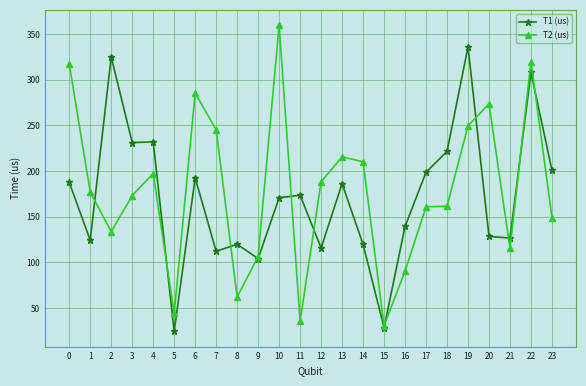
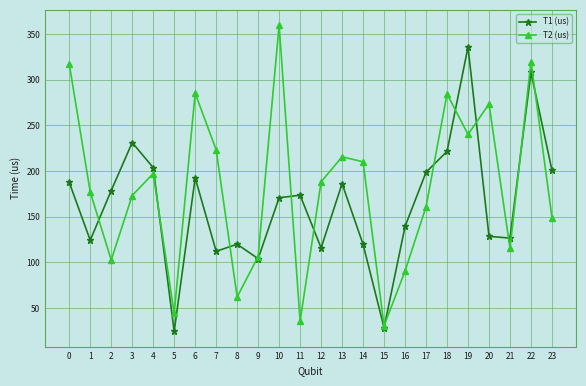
T1 (us), 2: 330 -> 180
T2 (us), 2: 130 -> 100
T1 (us), 4: 230 -> 200
T2 (us), 7: 250 -> 220
T2 (us), 18: 160 -> 280
T2 (us), 19: 250 -> 240
